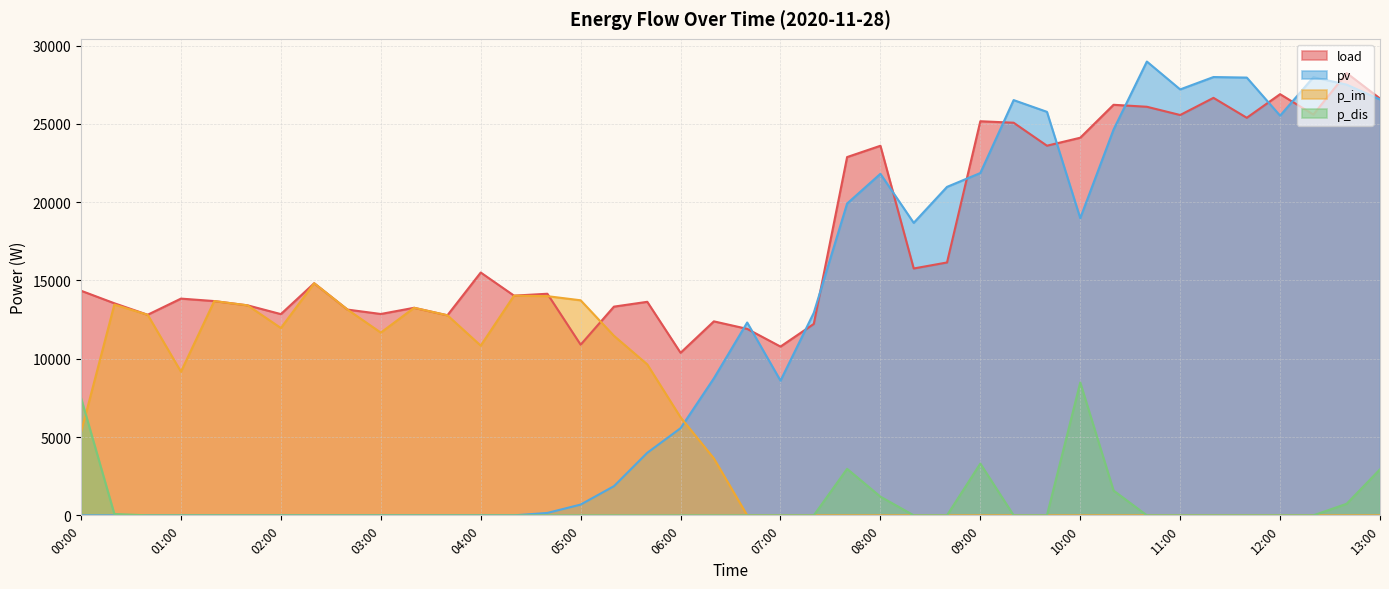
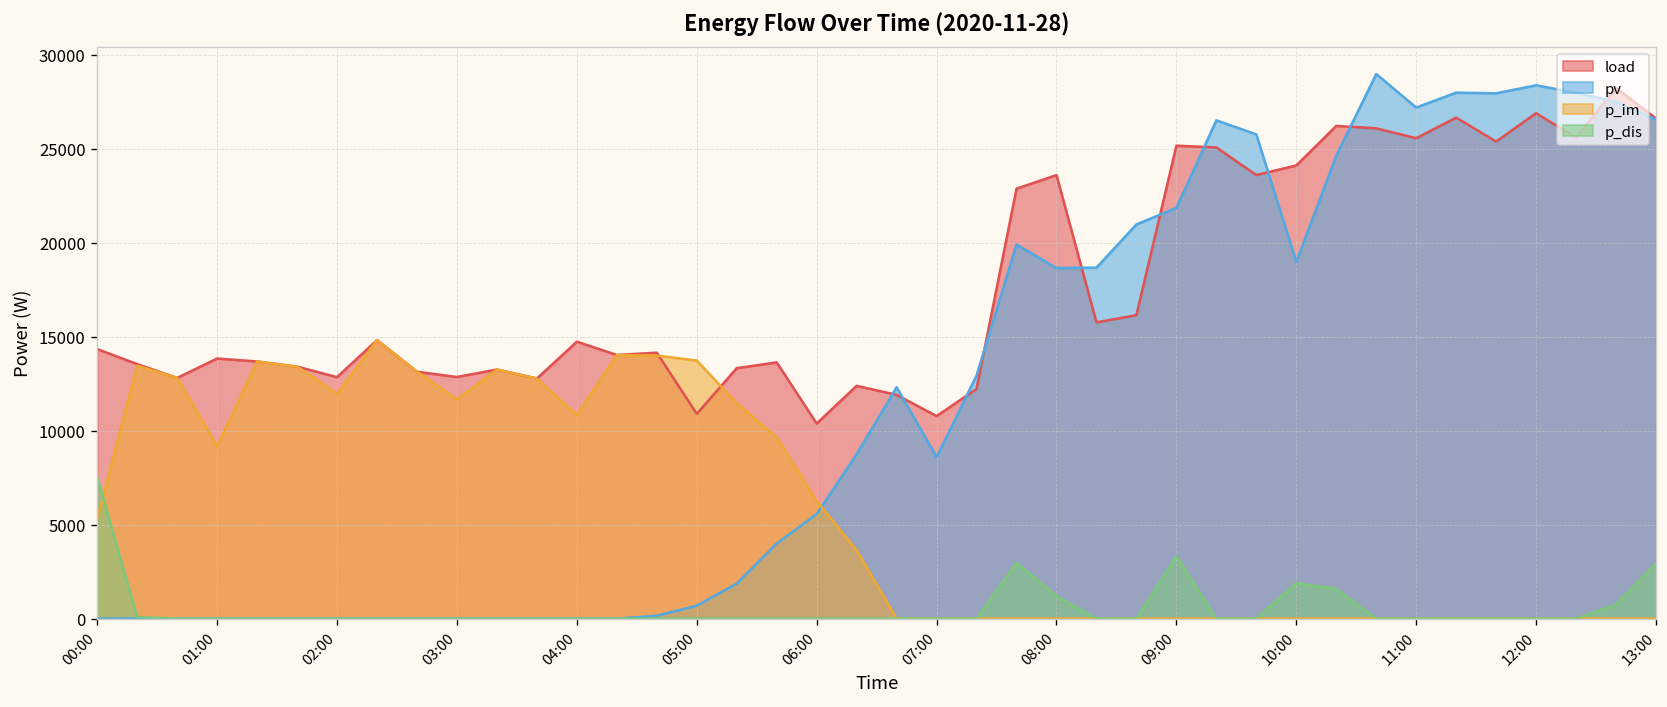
load, 04:00: 15500 -> 14700
pv, 08:00: 21800 -> 18700
p_dis, 10:00: 8500 -> 1900
pv, 12:00: 25500 -> 28400
